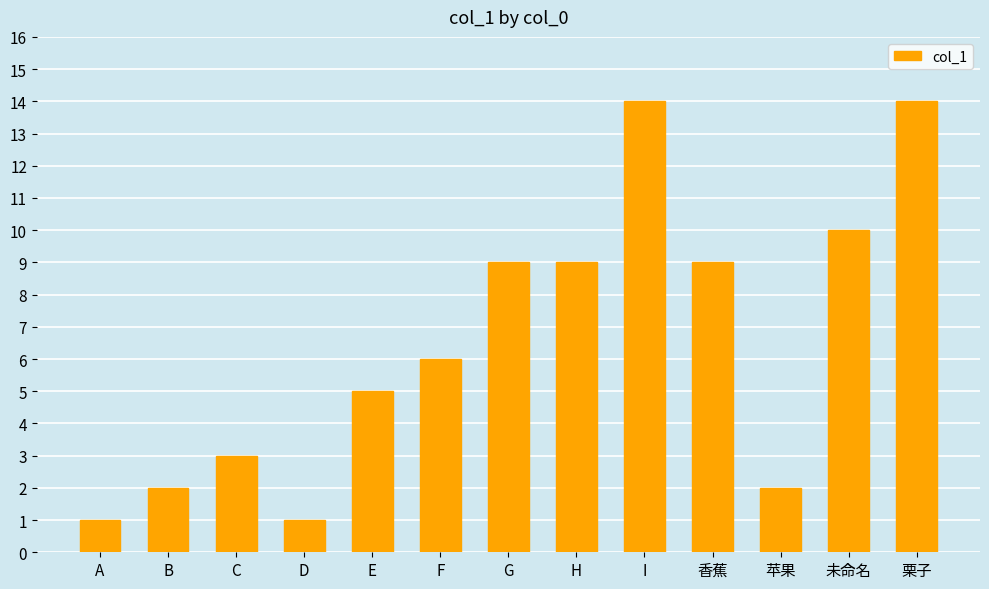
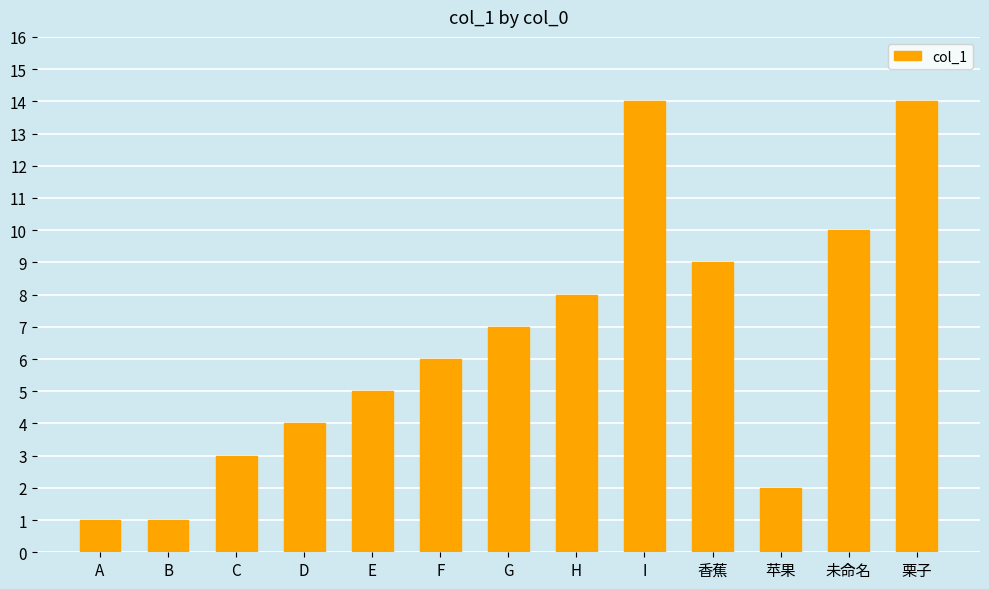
B: 2 -> 1
D: 1 -> 4
G: 9 -> 7
H: 9 -> 8
